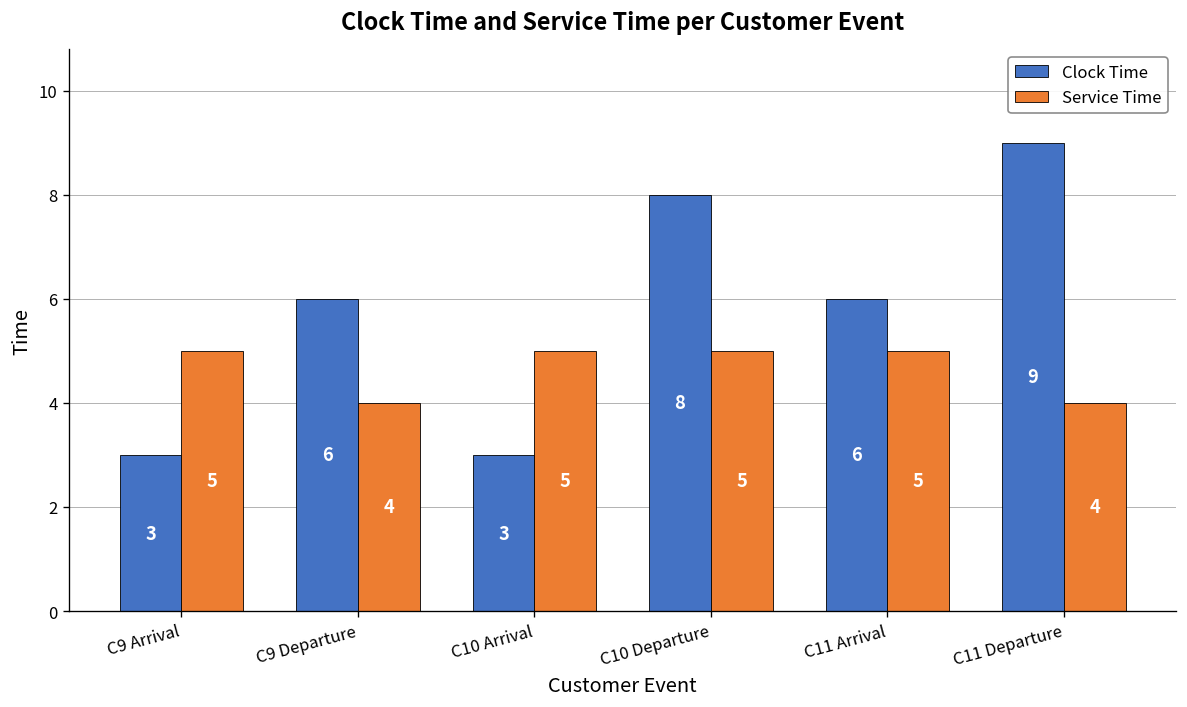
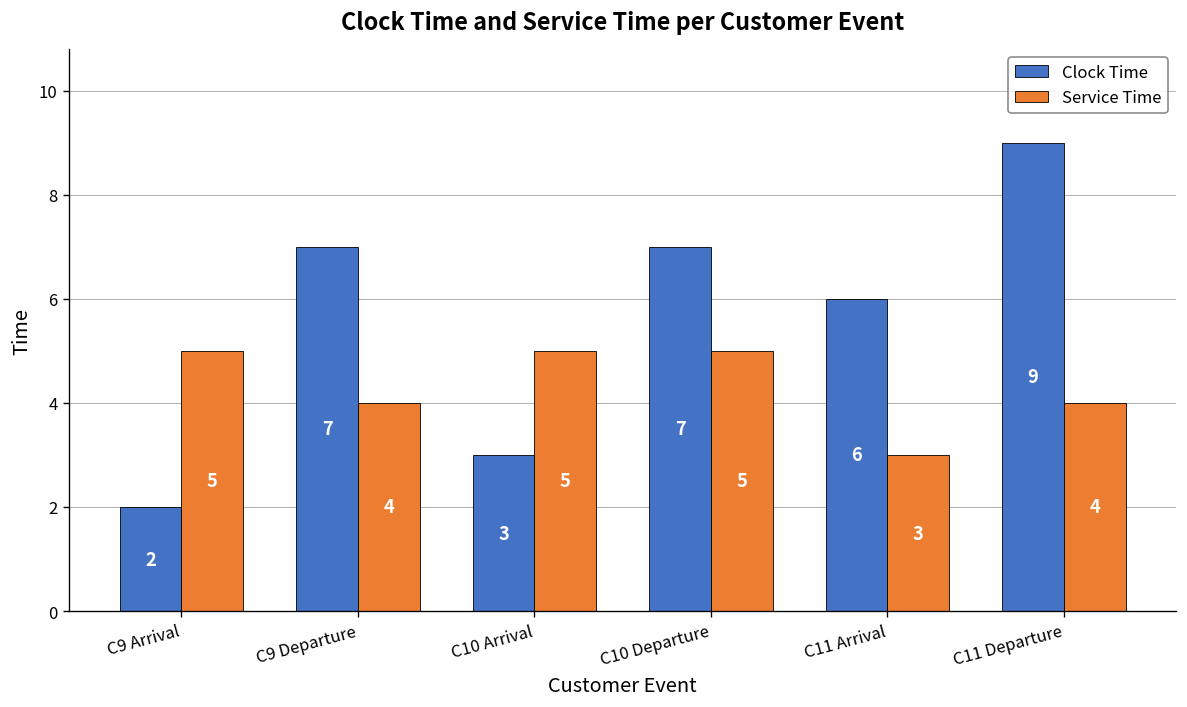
Clock Time, C9 Arrival: 3 -> 2
Clock Time, C9 Departure: 6 -> 7
Clock Time, C10 Departure: 8 -> 7
Service Time, C11 Arrival: 5 -> 3
